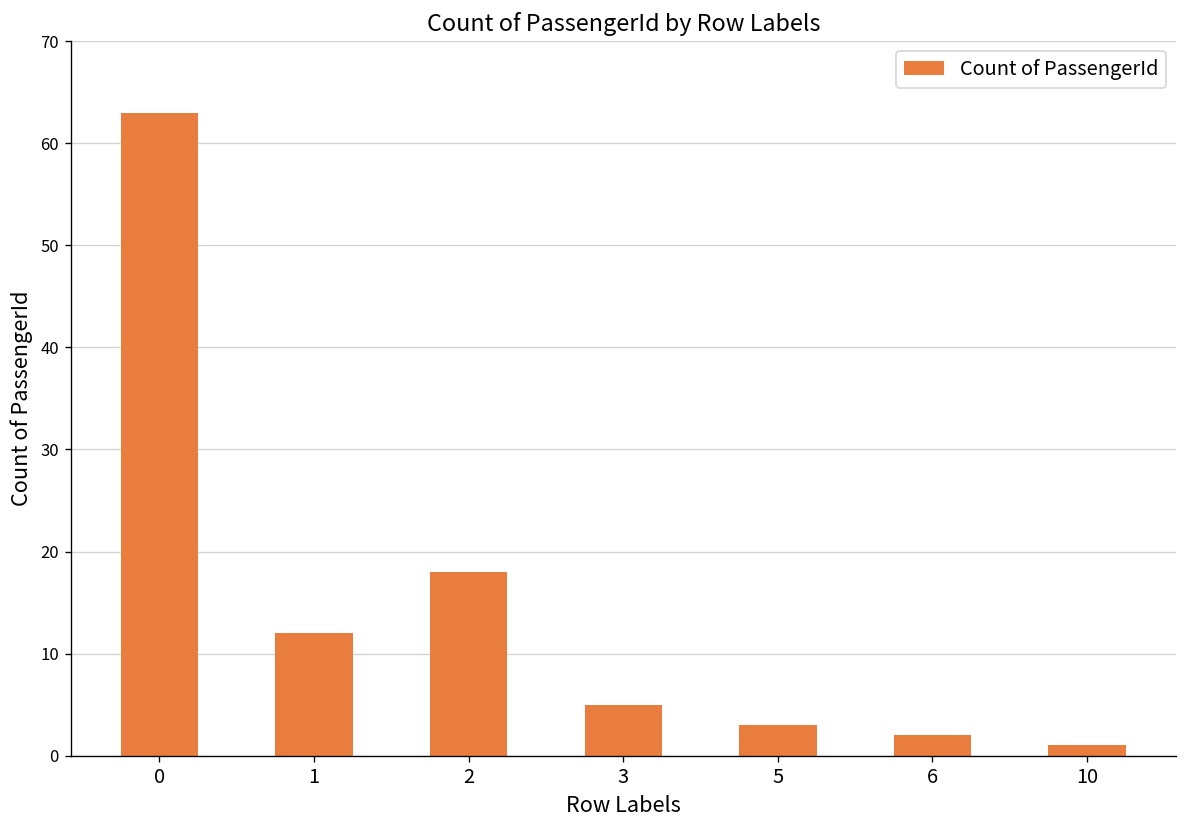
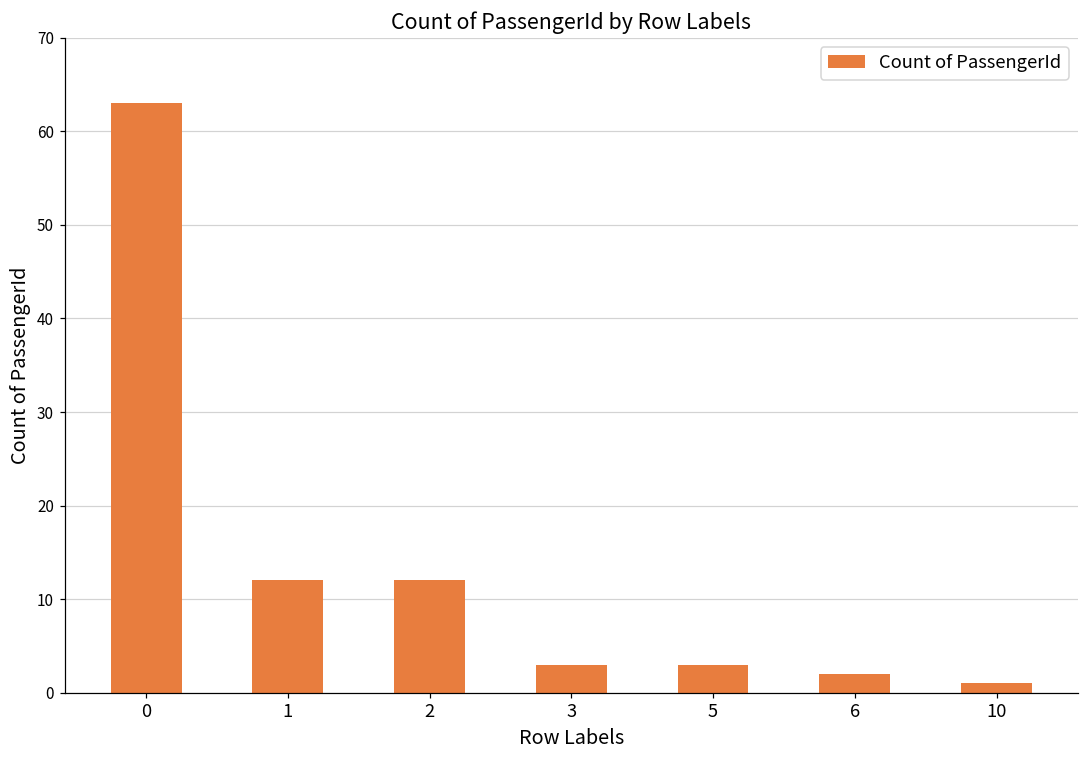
2: 18 -> 12
3: 5 -> 3
